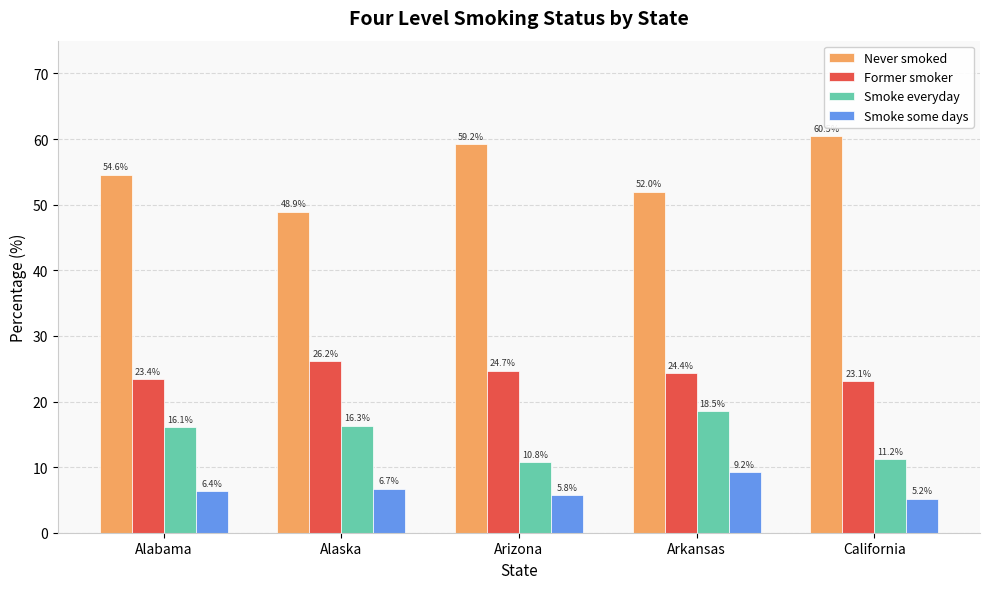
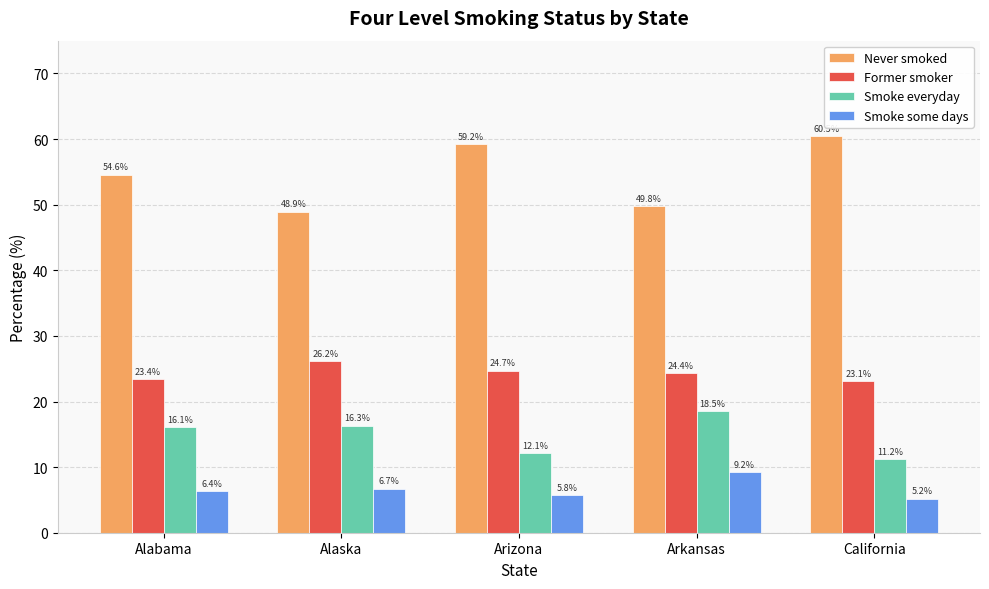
Smoke everyday, Arizona: 10.8% -> 12.1%
Never smoked, Arkansas: 52.0% -> 49.8%
